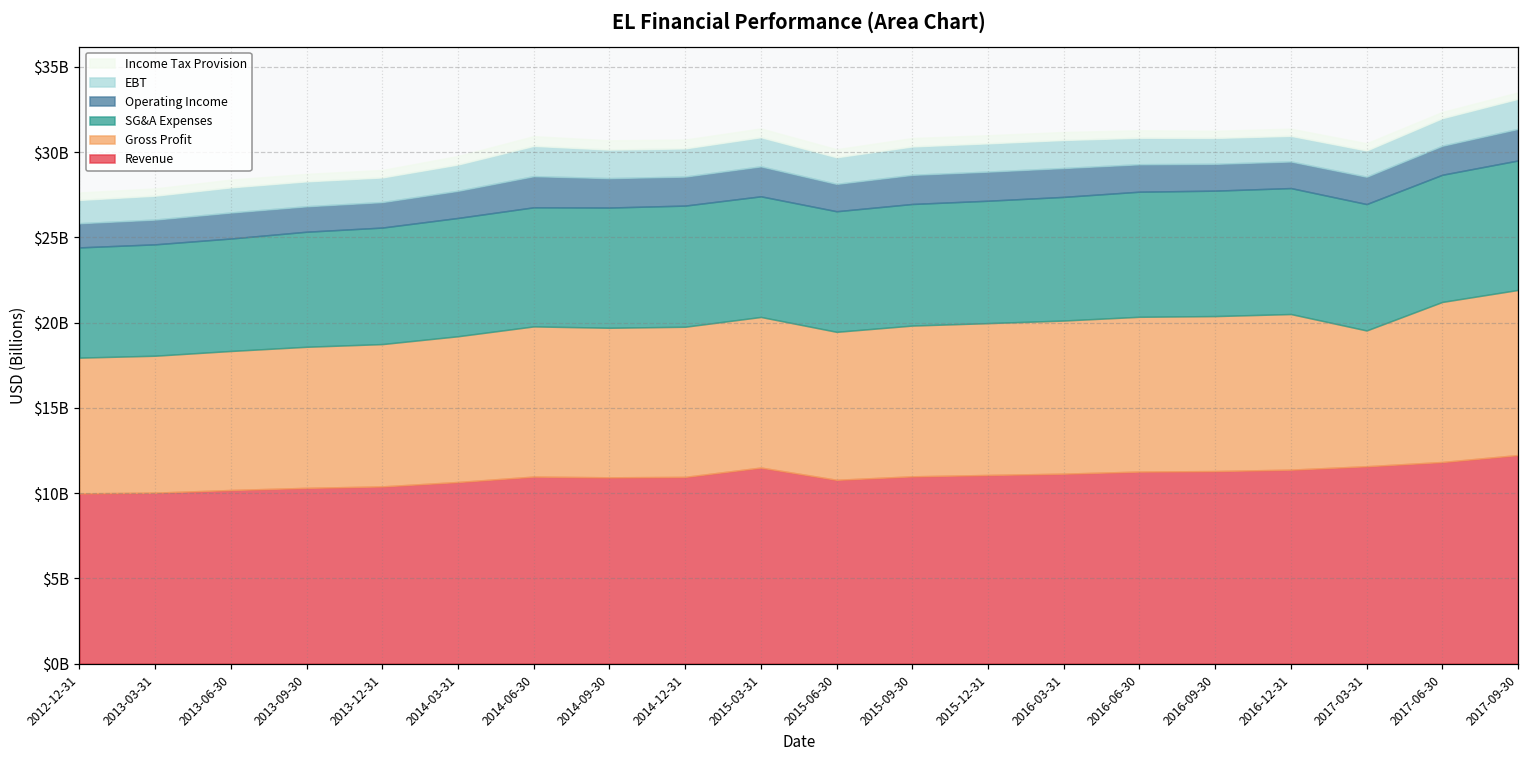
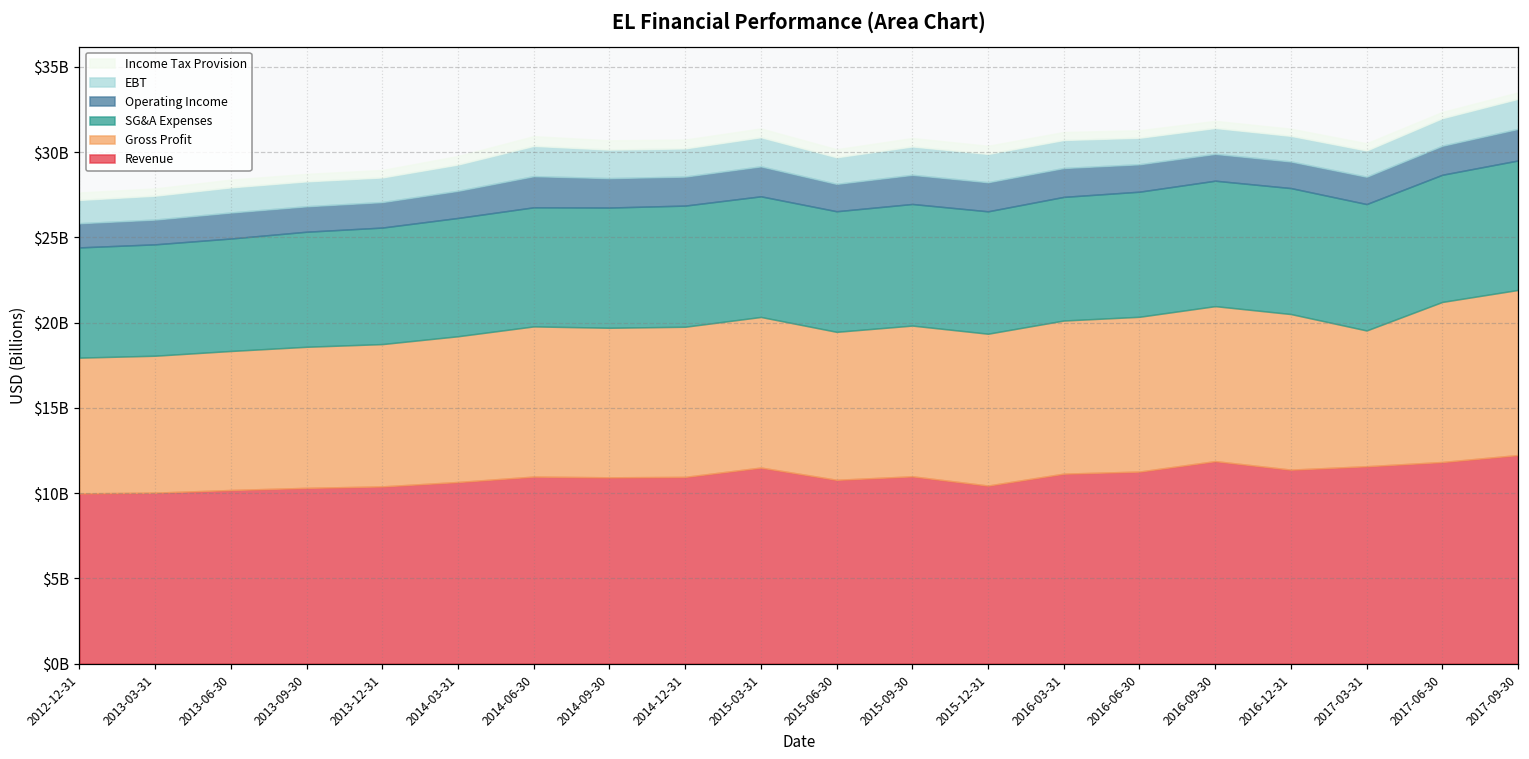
Revenue, 2015-12-31: $11100000000 -> $10400000000
Revenue, 2016-09-30: $11300000000 -> $11900000000
